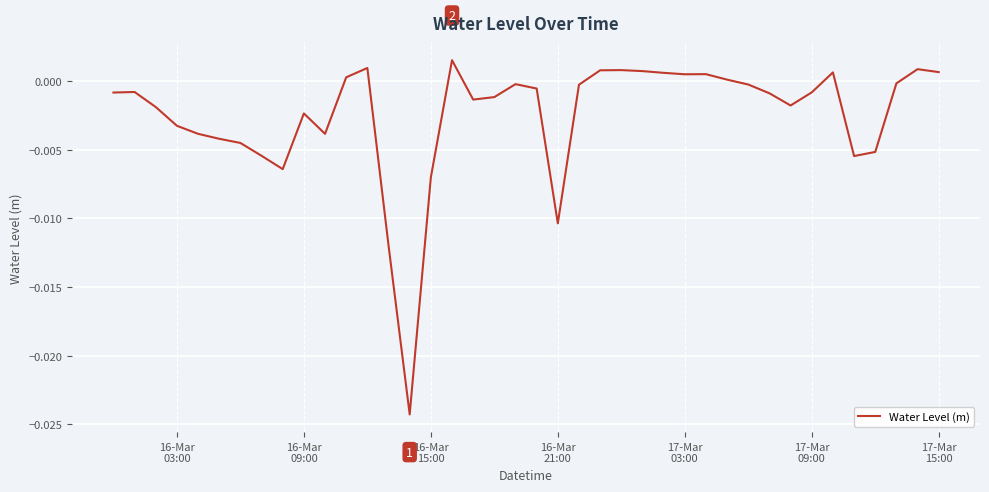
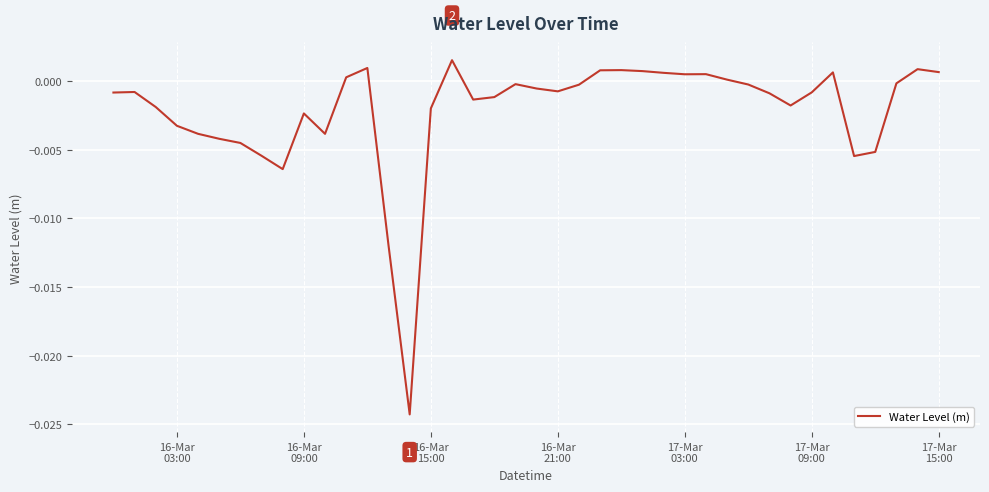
16-Mar 15:00: -0.0070 -> -0.0020
16-Mar 21:00: -0.0104 -> -0.0007
